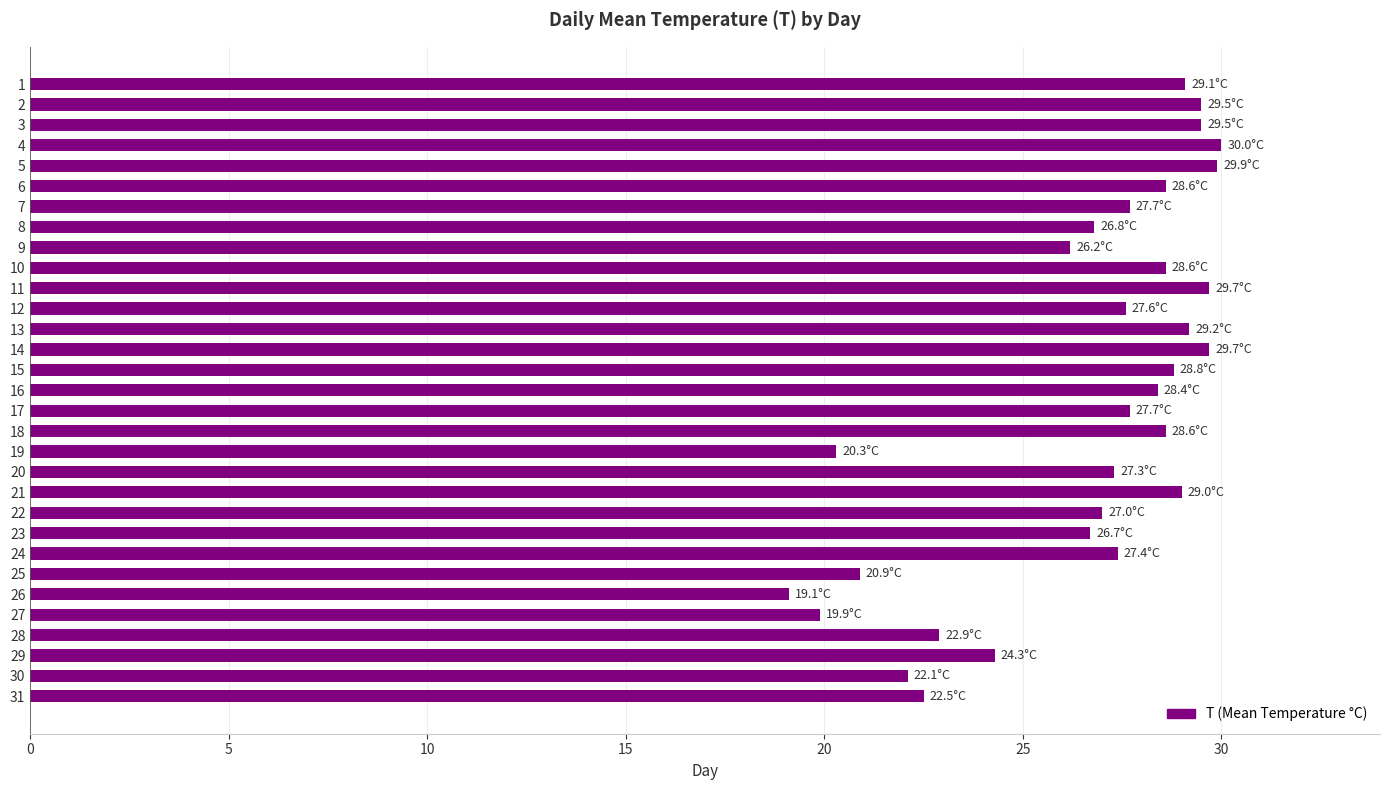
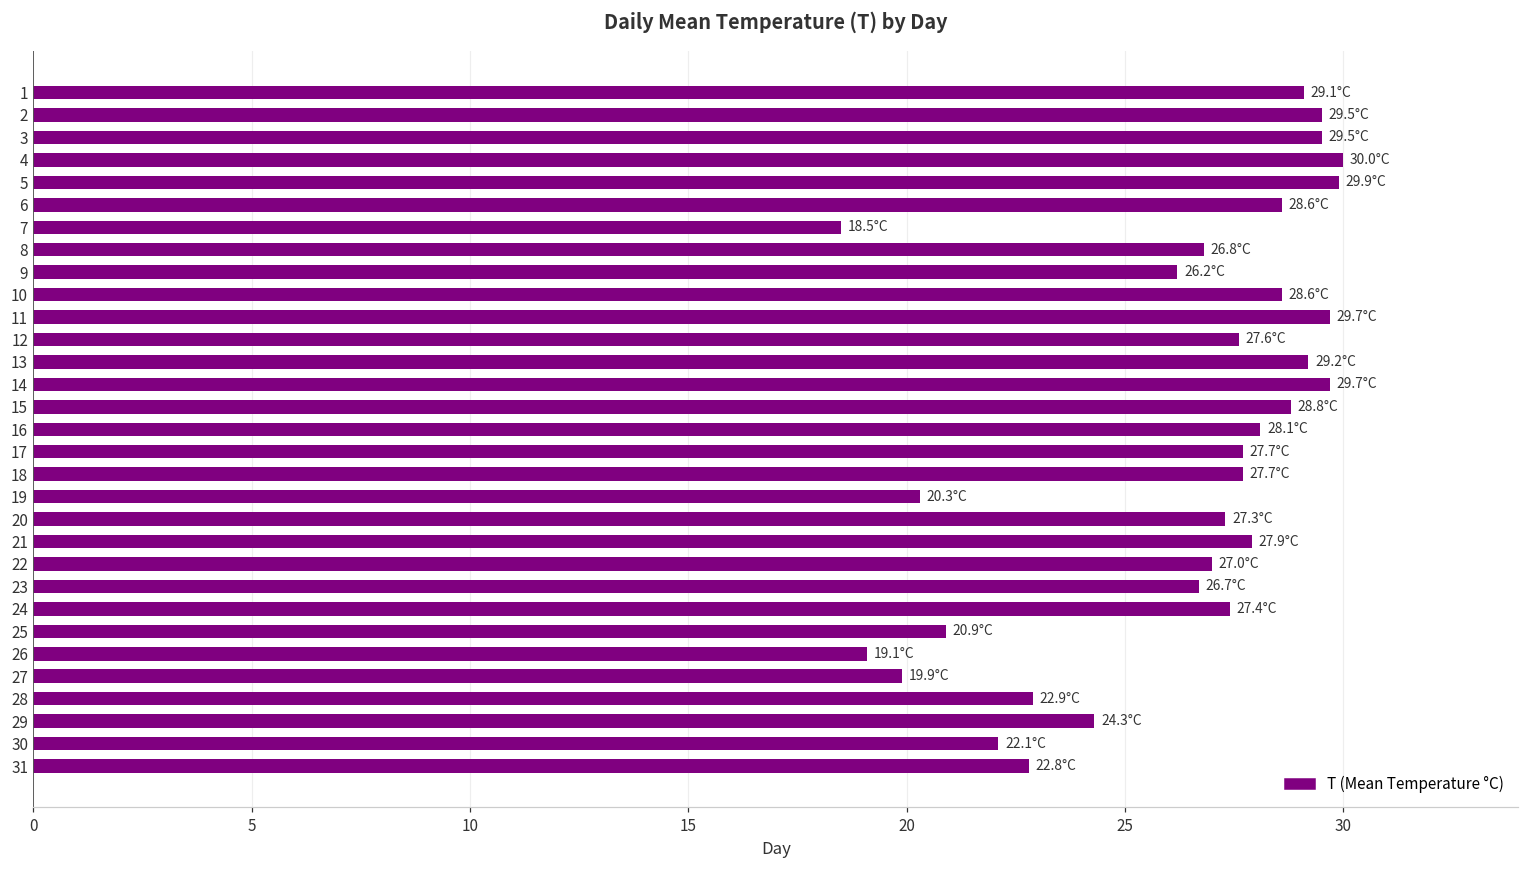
7: 27.7°C -> 18.5°C
16: 28.4°C -> 28.1°C
18: 28.6°C -> 27.7°C
21: 29.0°C -> 27.9°C
31: 22.5°C -> 22.8°C
